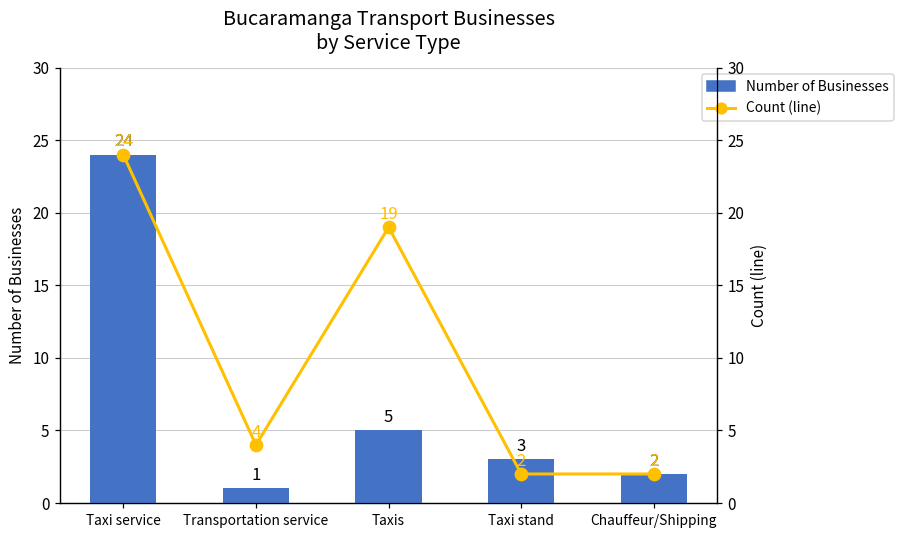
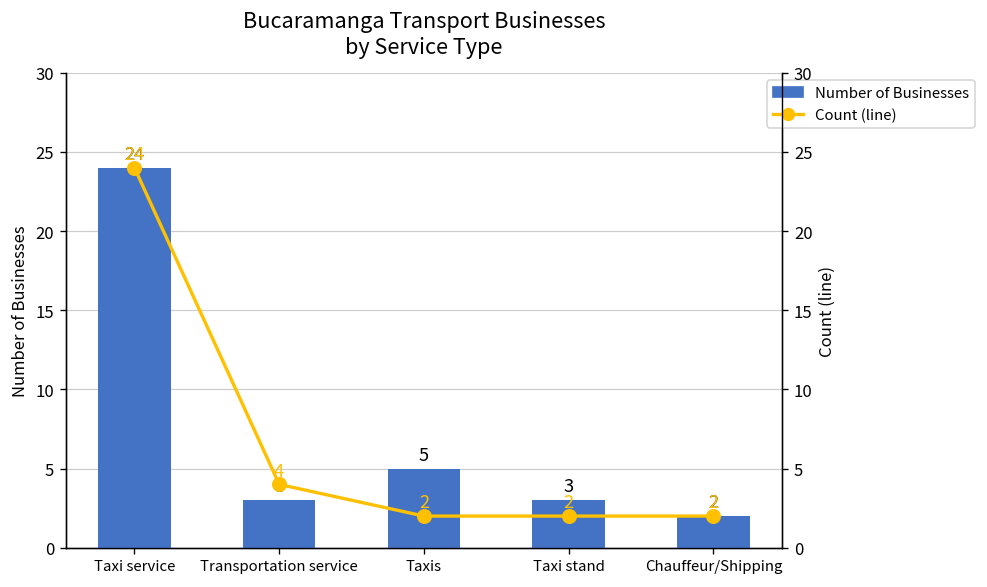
Number of Businesses, Transportation service: 1 -> 3
Count (line), Taxis: 19 -> 2
